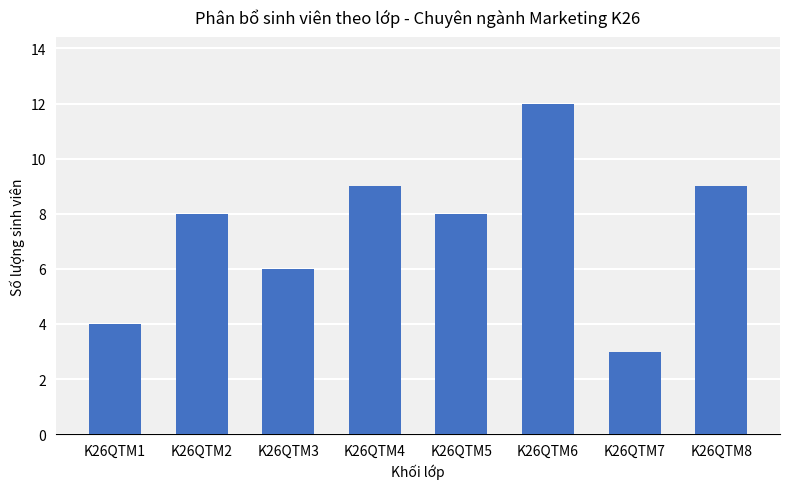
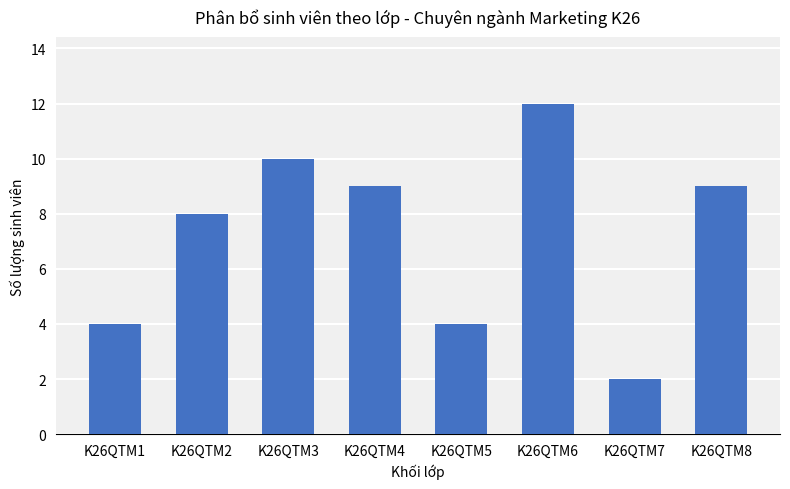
K26QTM3: 6 -> 10
K26QTM5: 8 -> 4
K26QTM7: 3 -> 2
